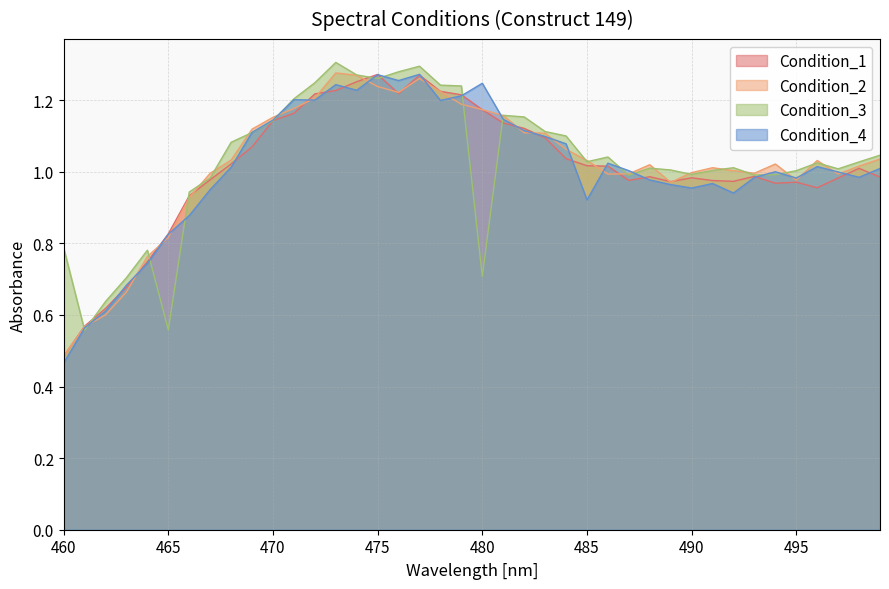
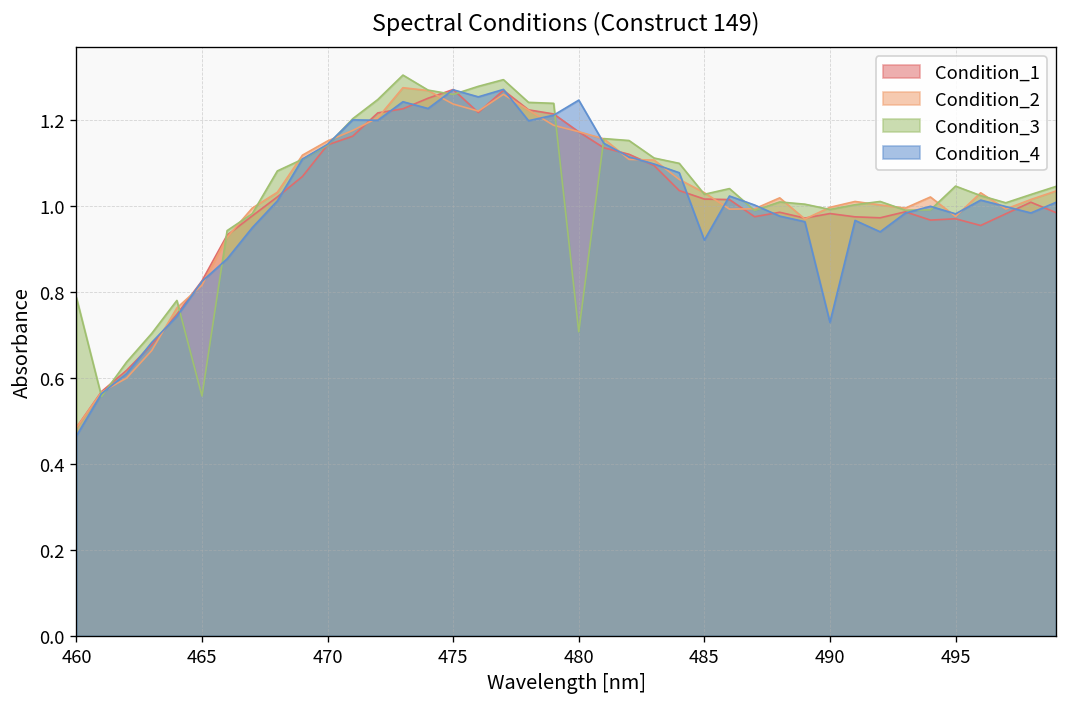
Condition_4, 490: 0.95 -> 0.73
Condition_3, 495: 1.00 -> 1.05
